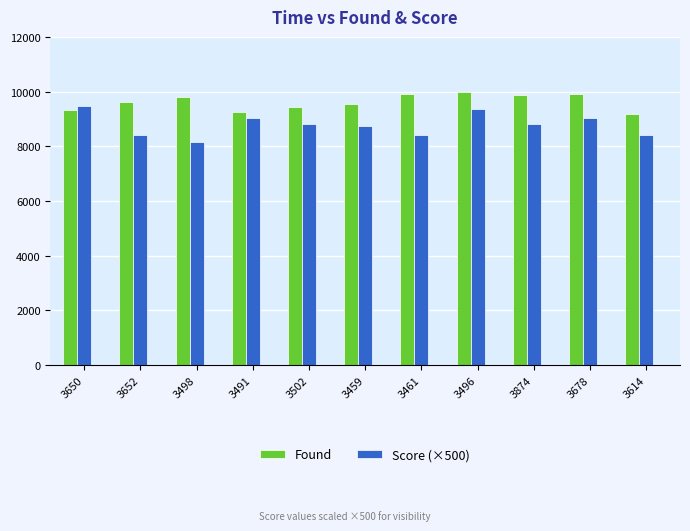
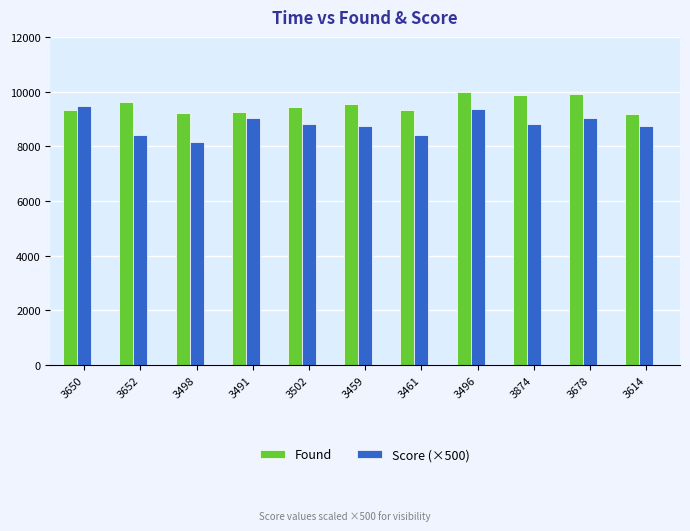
Found, 3498: 9800 -> 9200
Found, 3461: 9900 -> 9300
Score (×500), 3614: 8400 -> 8700
